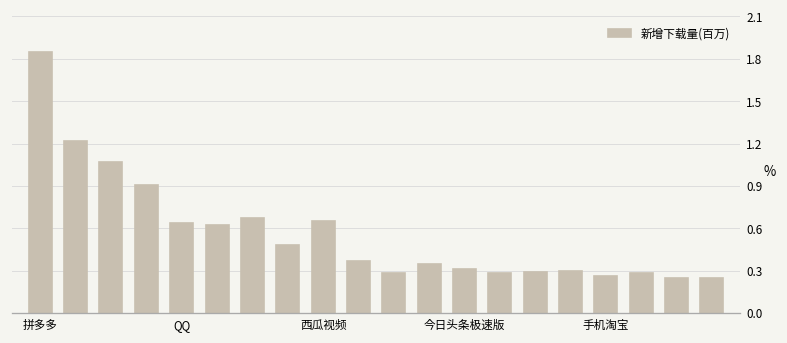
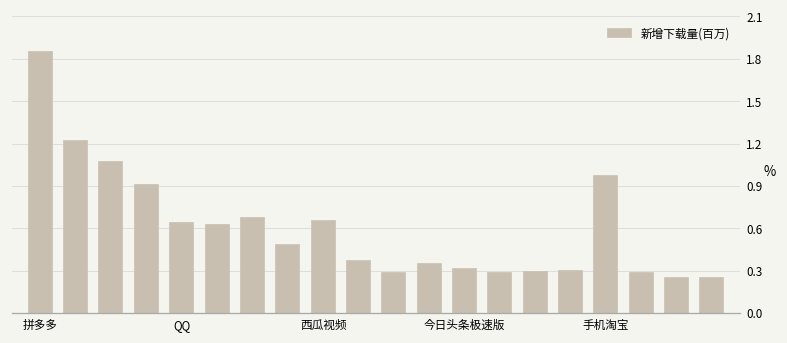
手机淘宝: 0.26 -> 0.97
